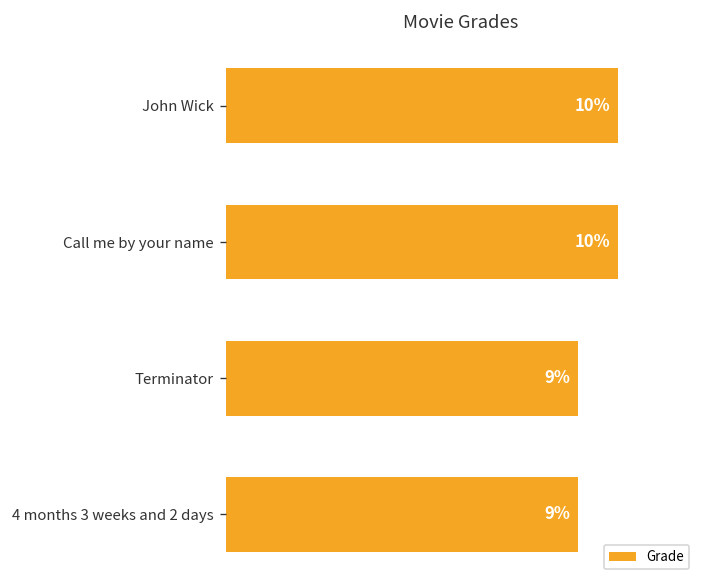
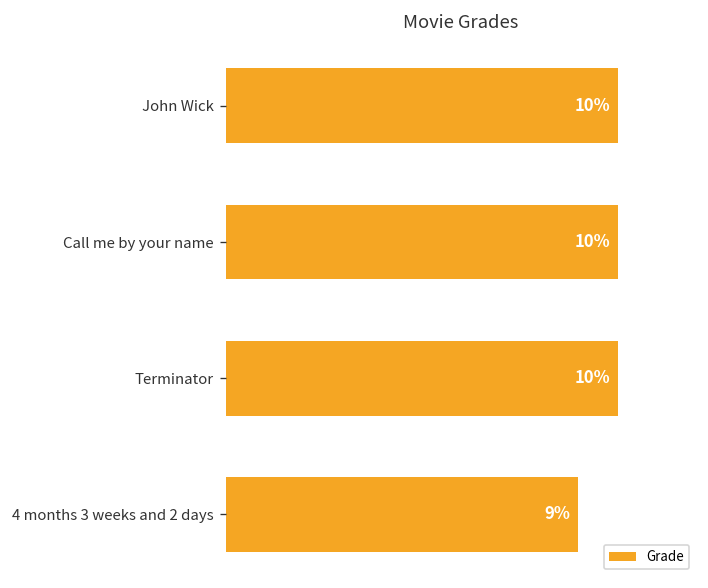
Terminator: 9% -> 10%
